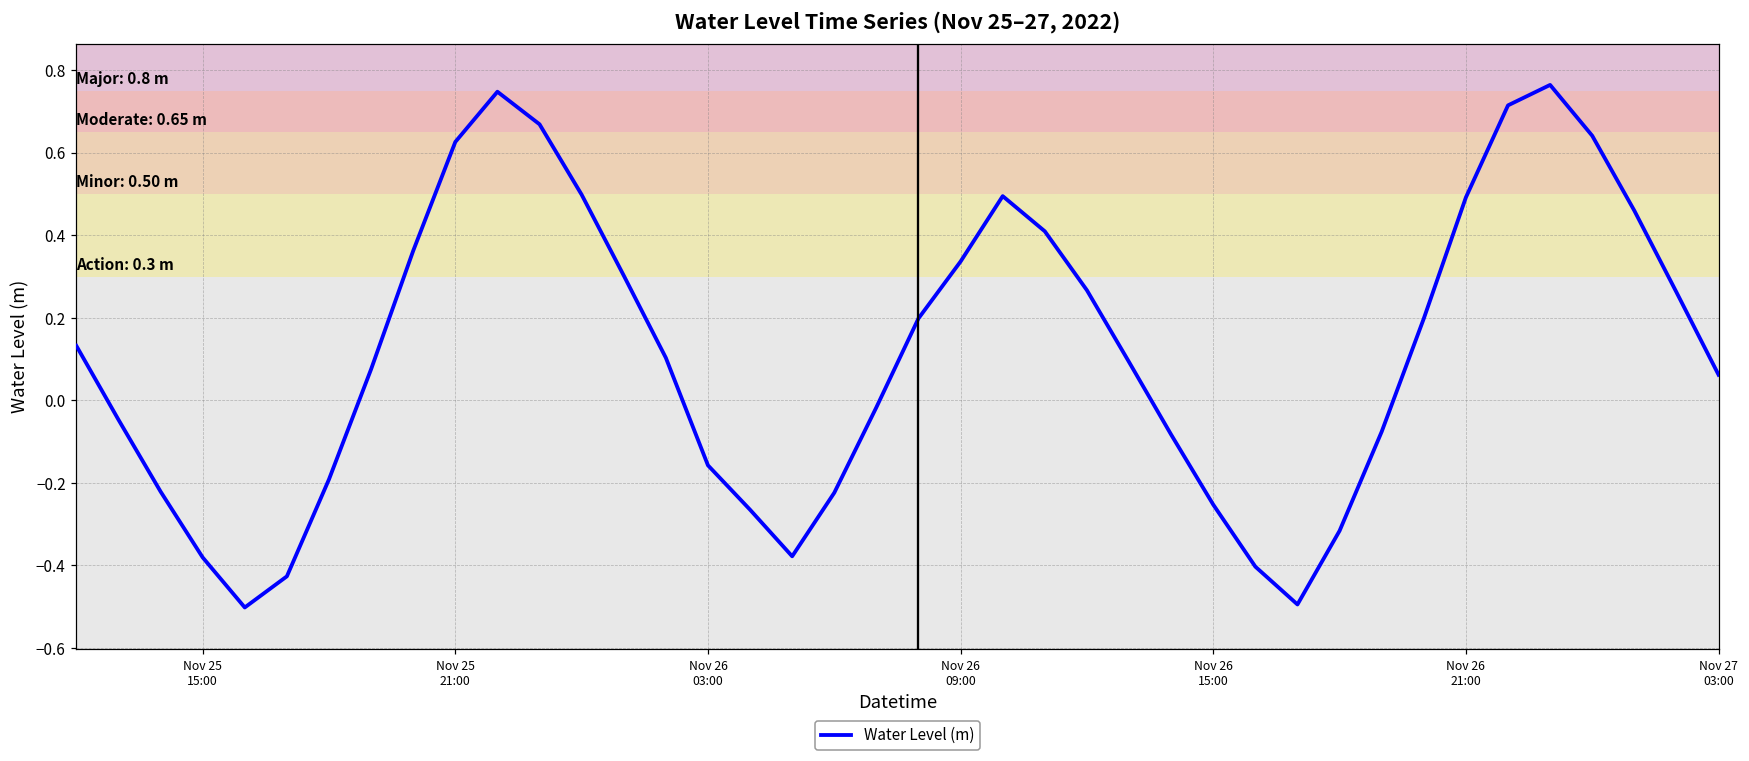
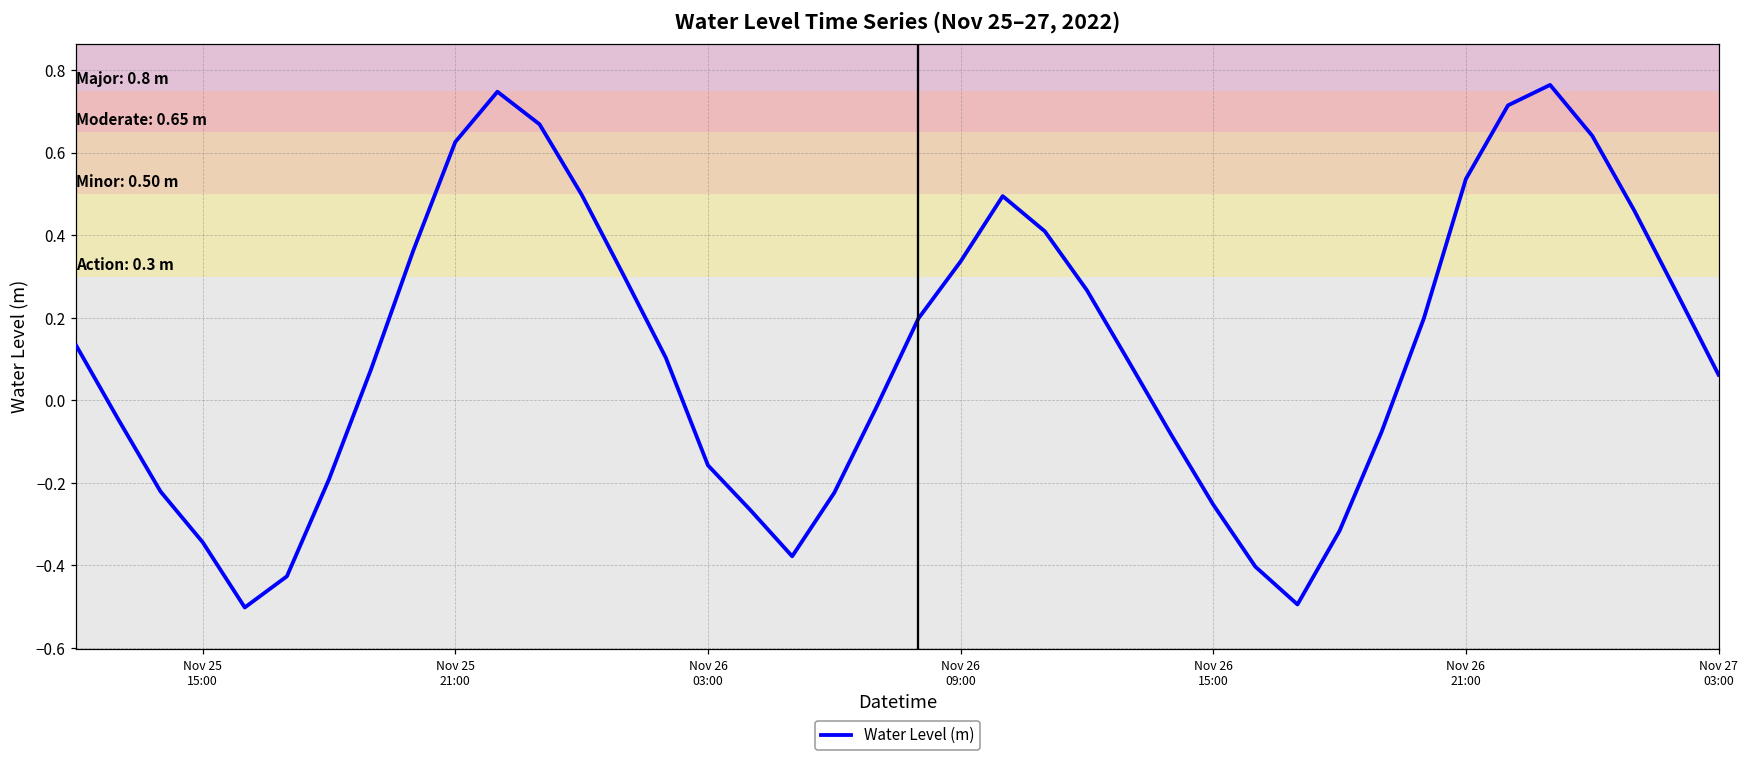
Nov 25 15:00: -0.38 -> -0.34
Nov 26 21:00: 0.49 -> 0.54
